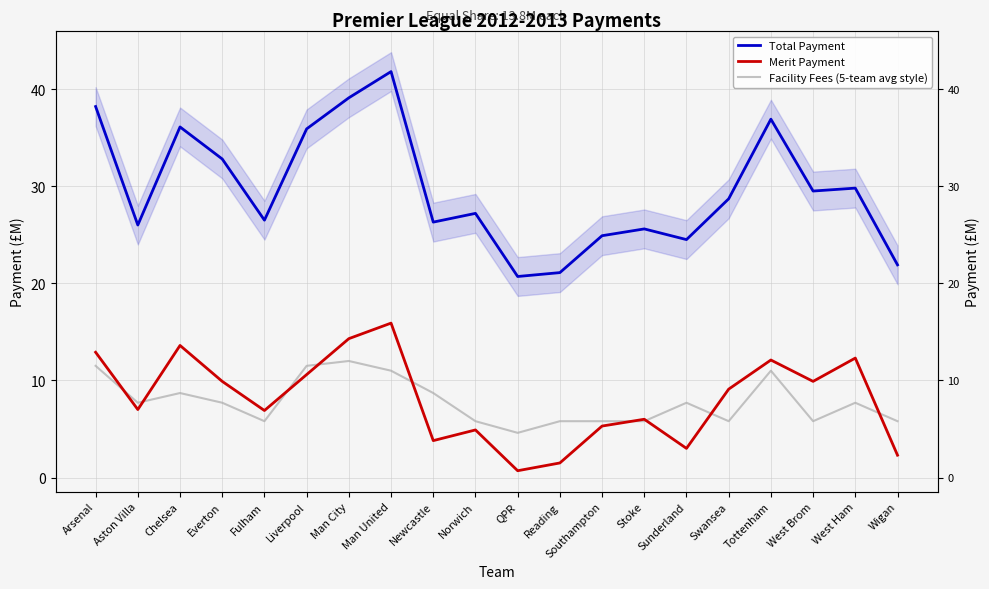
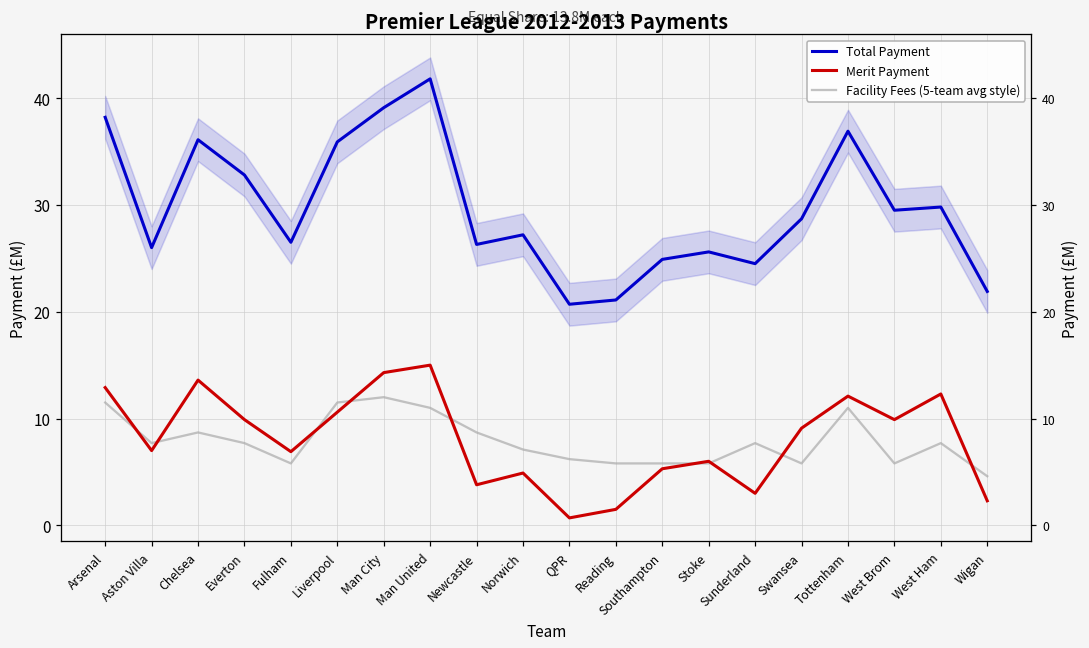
Merit Payment, Man United: 16 -> 15
Facility Fees (5-team avg style), Norwich: 6 -> 7
Facility Fees (5-team avg style), QPR: 5 -> 6
Facility Fees (5-team avg style), Wigan: 6 -> 5
